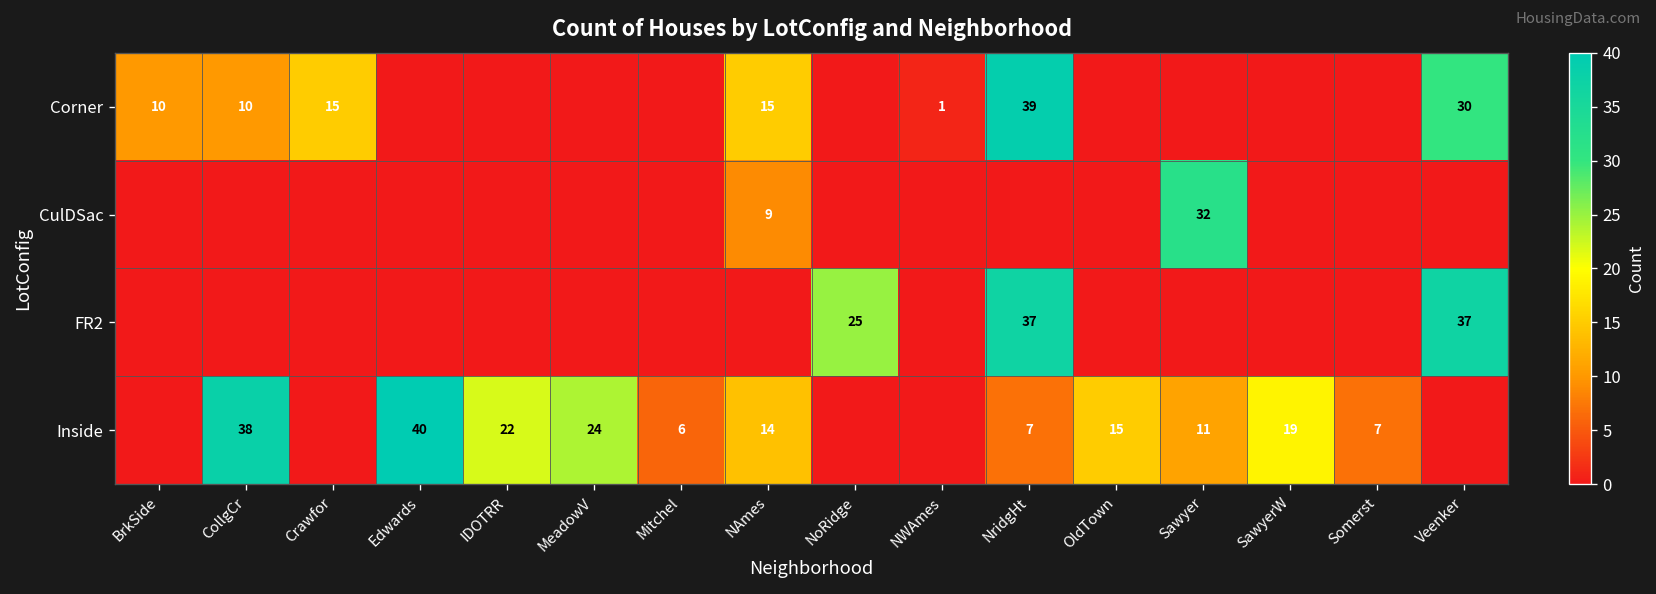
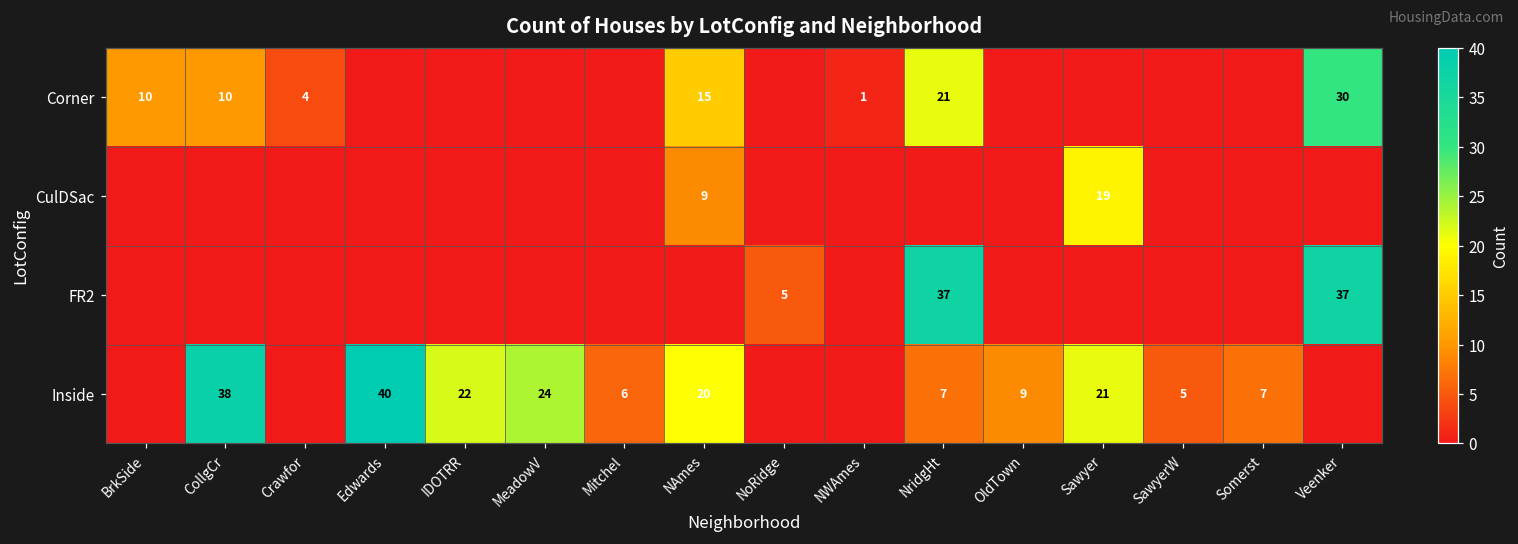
Corner, Crawfor: 15 -> 4
Corner, NridgHt: 39 -> 21
CulDSac, Sawyer: 32 -> 19
FR2, NoRidge: 25 -> 5
Inside, NAmes: 14 -> 20
Inside, OldTown: 15 -> 9
Inside, Sawyer: 11 -> 21
Inside, SawyerW: 19 -> 5
